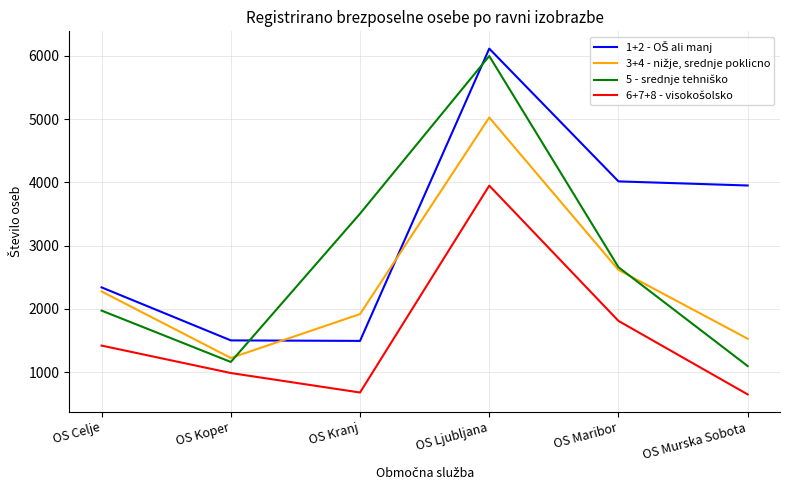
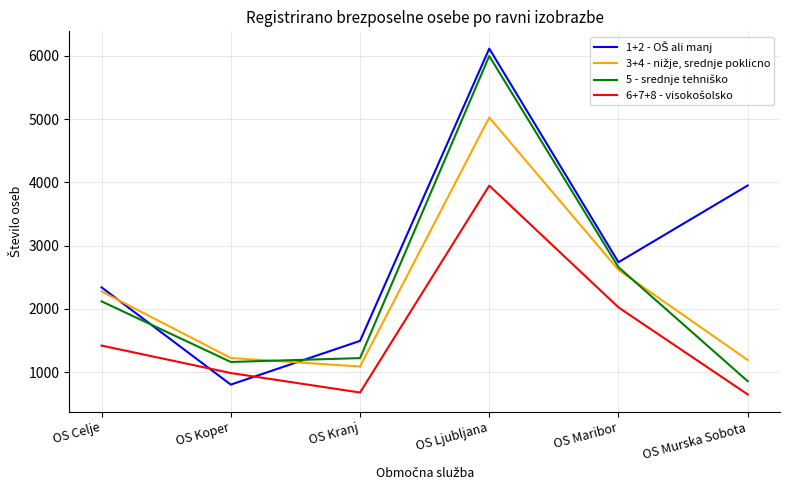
5 - srednje tehniško, OS Celje: 2000 -> 2100
1+2 - OŠ ali manj, OS Koper: 1500 -> 800
3+4 - nižje, srednje poklicno, OS Kranj: 1900 -> 1100
5 - srednje tehniško, OS Kranj: 3500 -> 1200
1+2 - OŠ ali manj, OS Maribor: 4000 -> 2700
6+7+8 - visokošolsko, OS Maribor: 1800 -> 2000
3+4 - nižje, srednje poklicno, OS Murska Sobota: 1500 -> 1200
5 - srednje tehniško, OS Murska Sobota: 1100 -> 900
